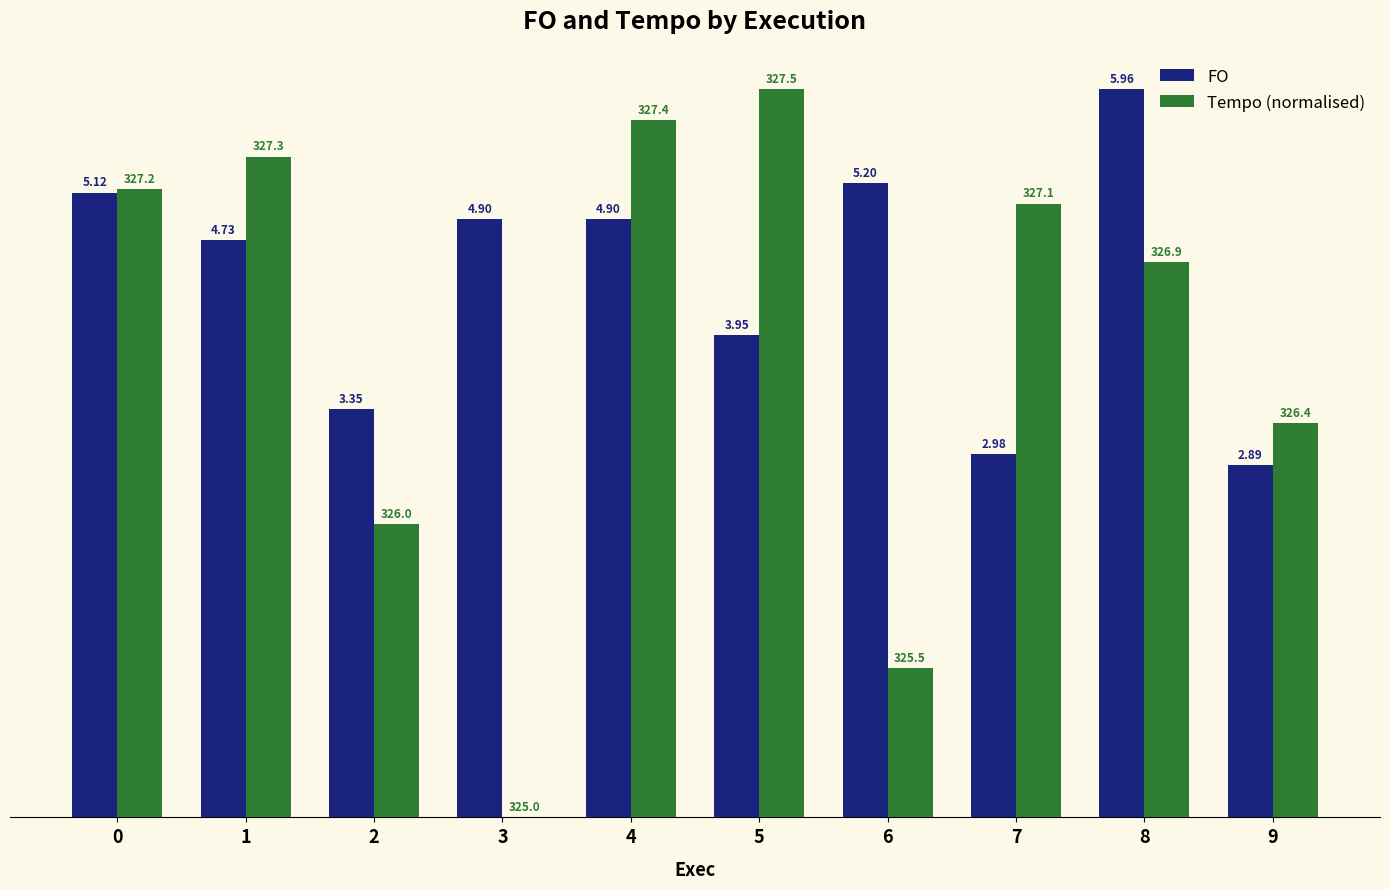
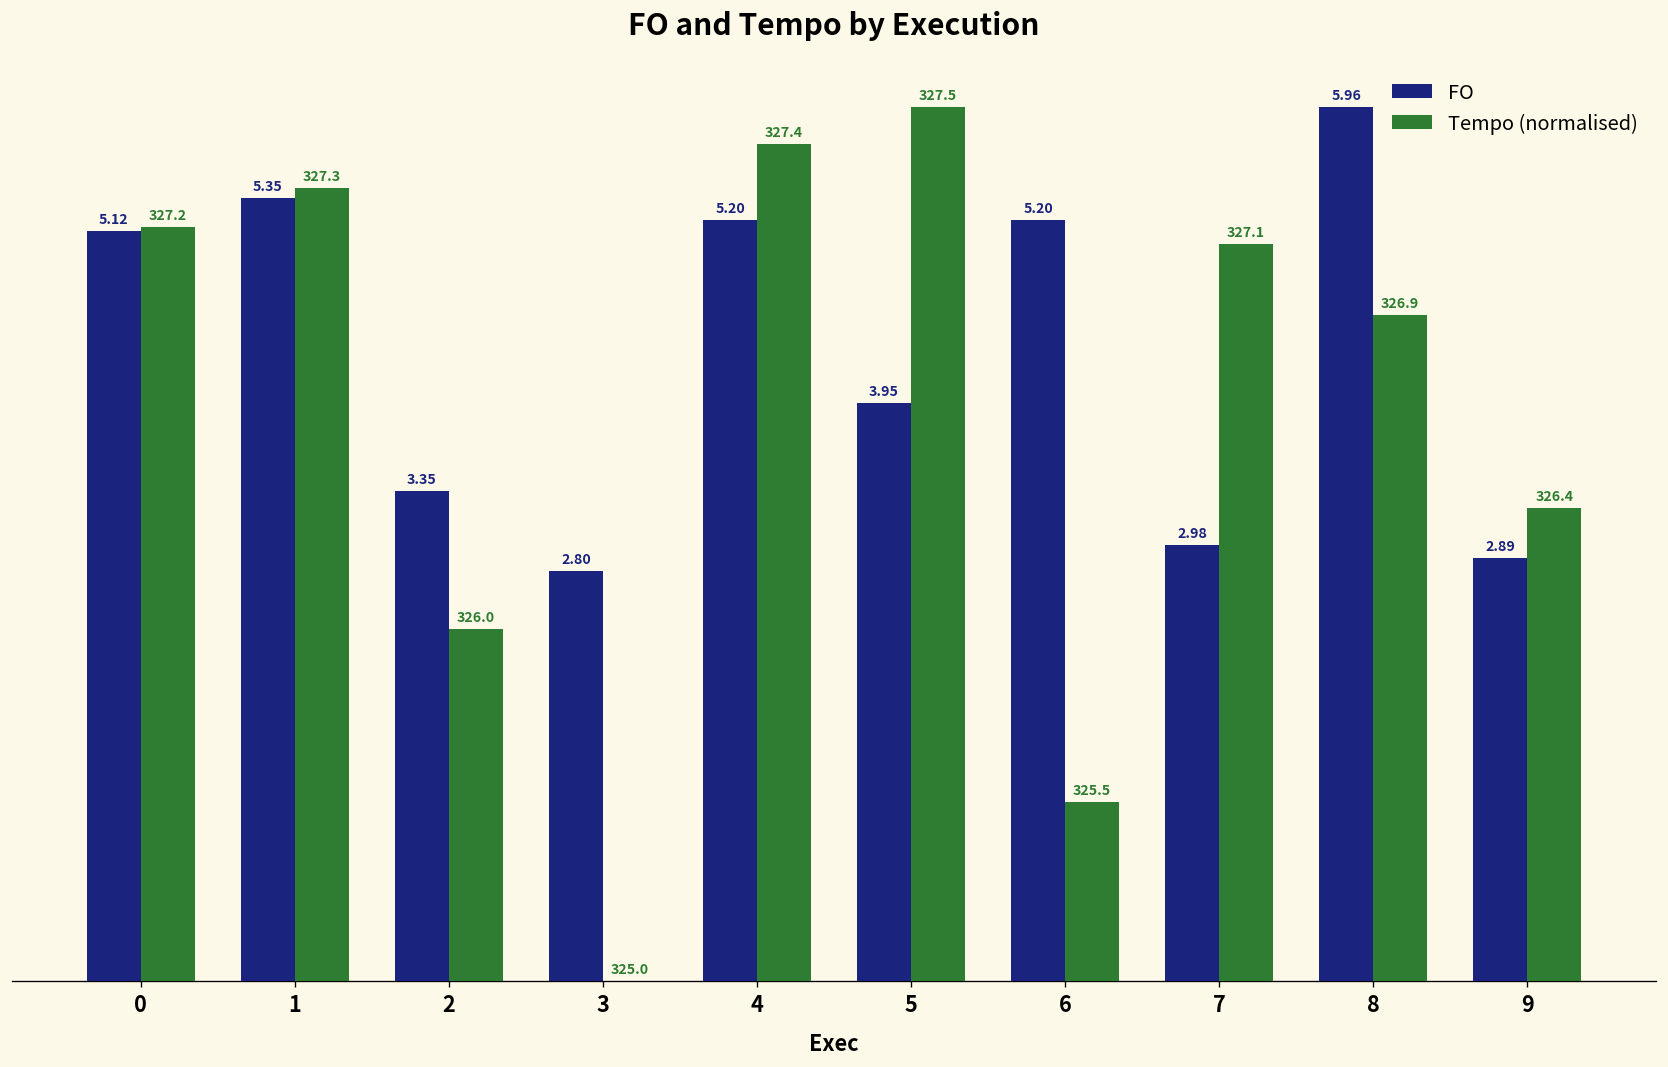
FO, 1: 4.73 -> 5.35
FO, 3: 4.90 -> 2.80
FO, 4: 4.90 -> 5.20
